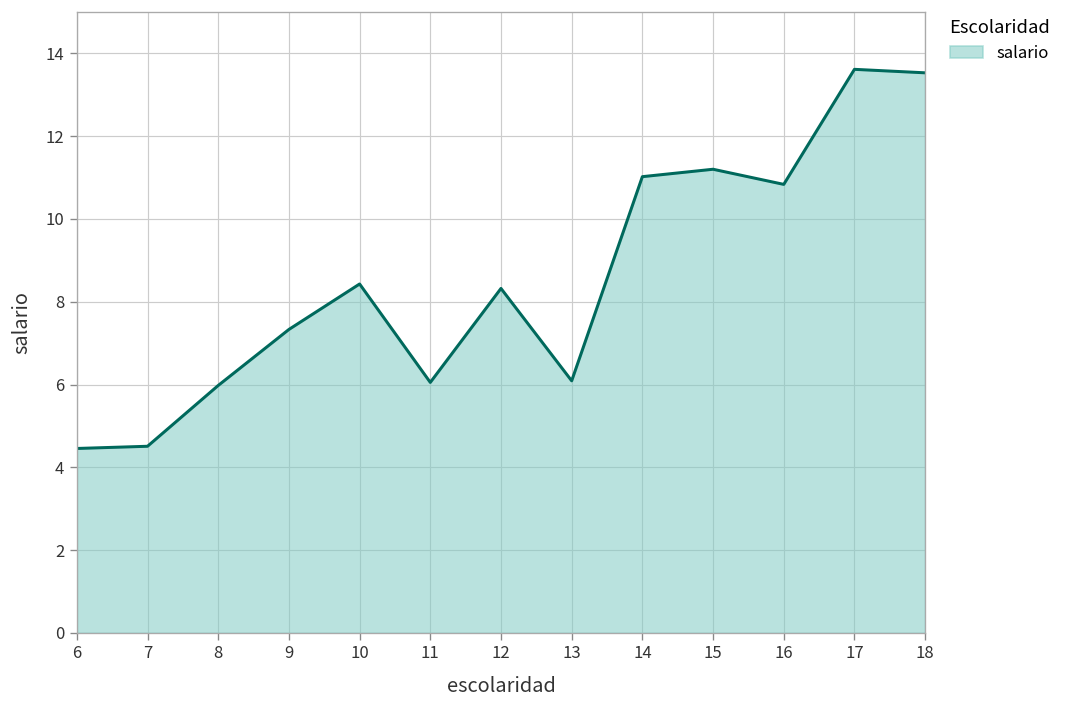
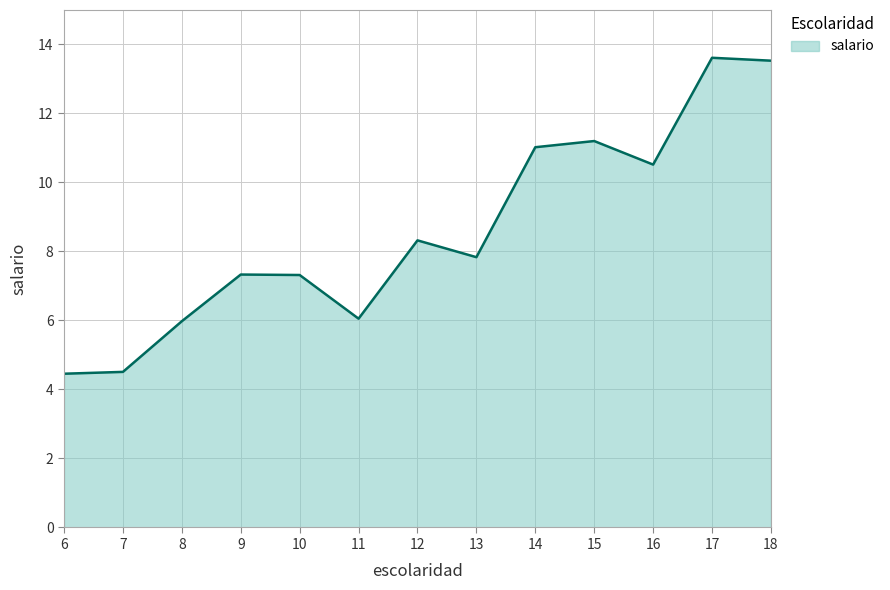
10: 8.4 -> 7.3
13: 6.1 -> 7.8
16: 10.8 -> 10.5
